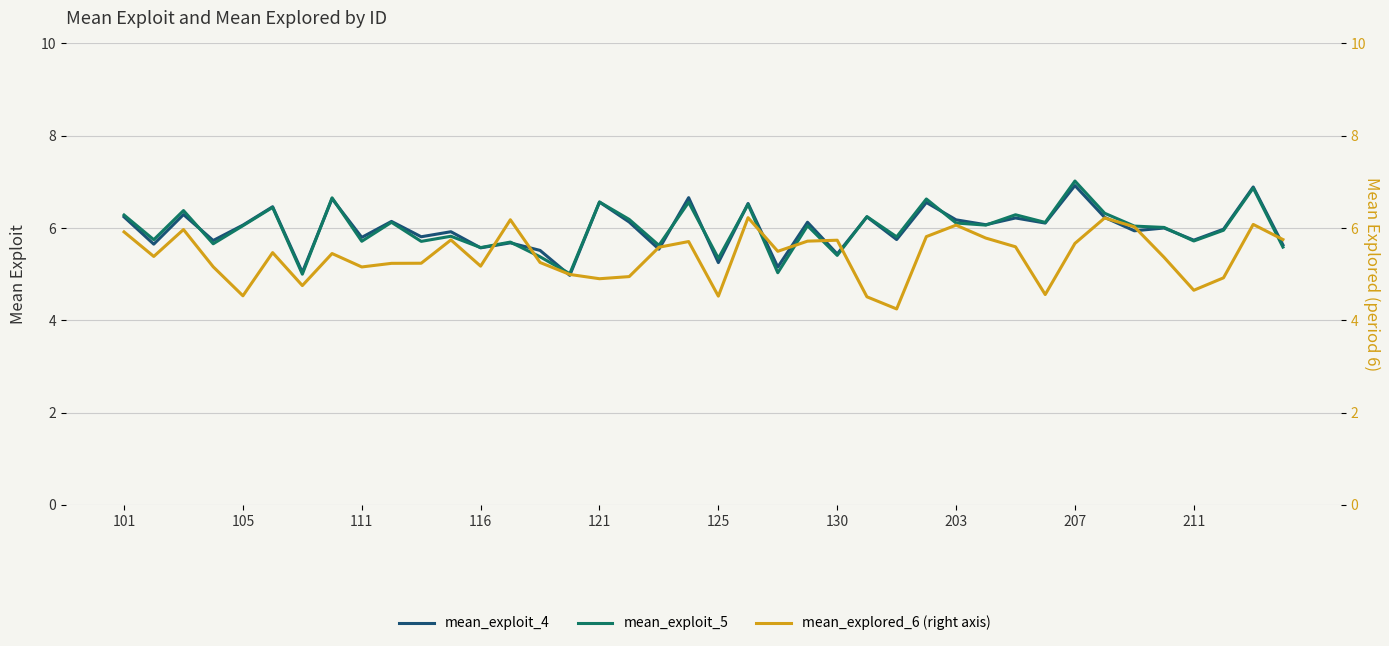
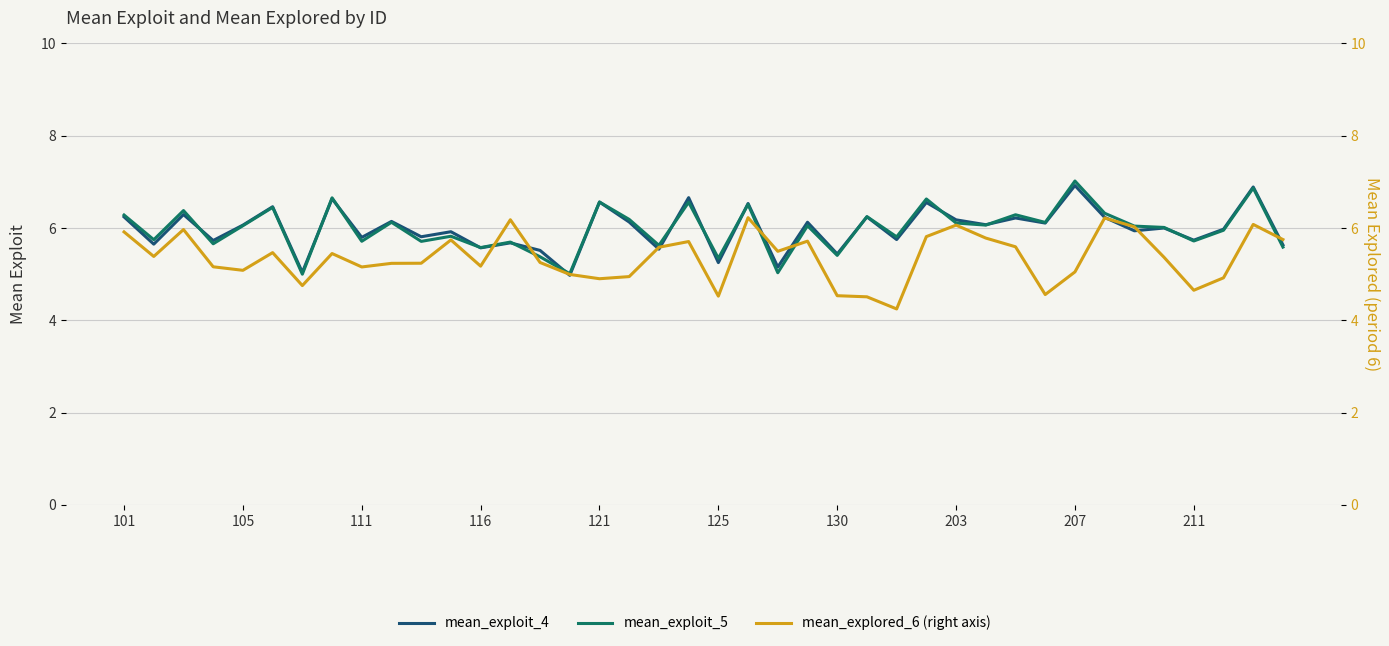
mean_explored_6 (right axis), 105: 4.5 -> 5.1
mean_explored_6 (right axis), 130: 5.7 -> 4.5
mean_explored_6 (right axis), 207: 5.7 -> 5.0
